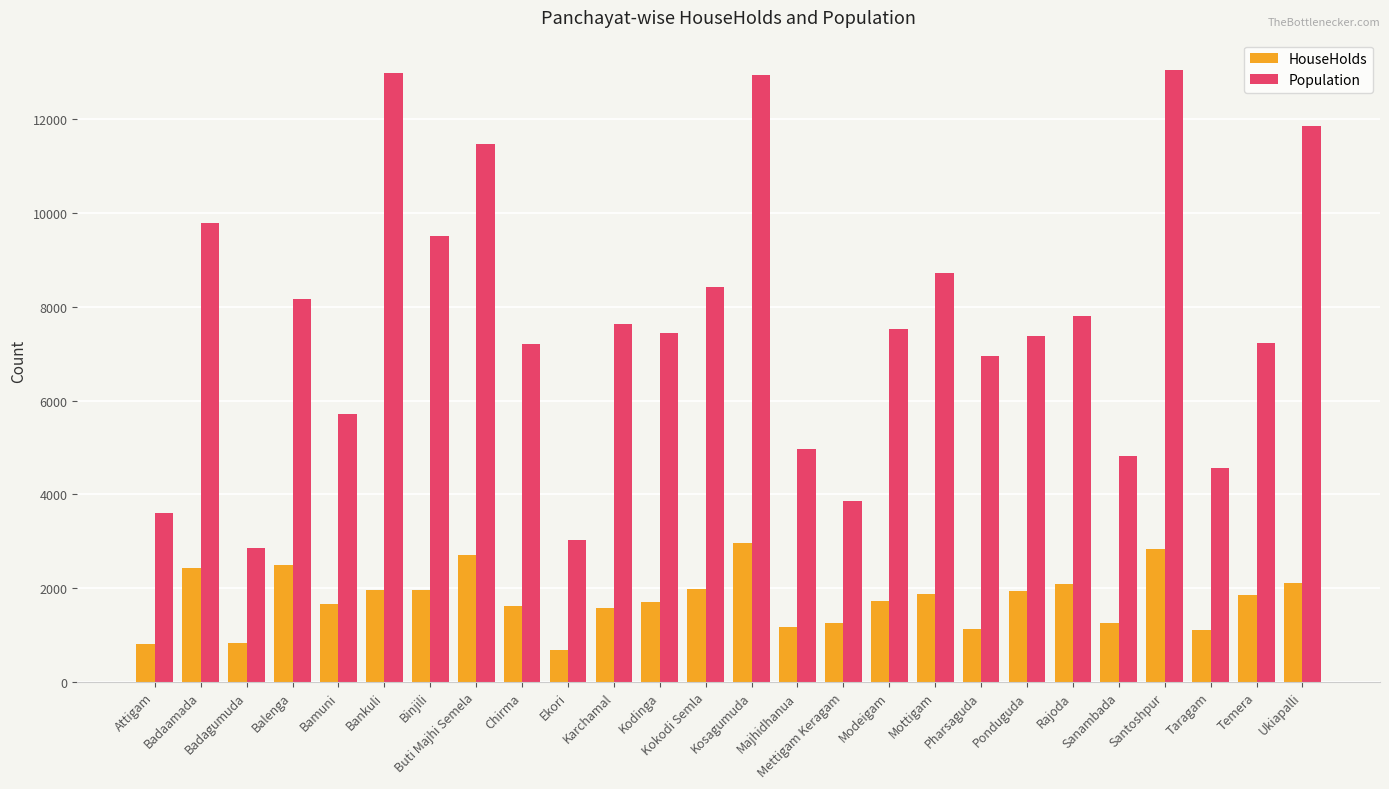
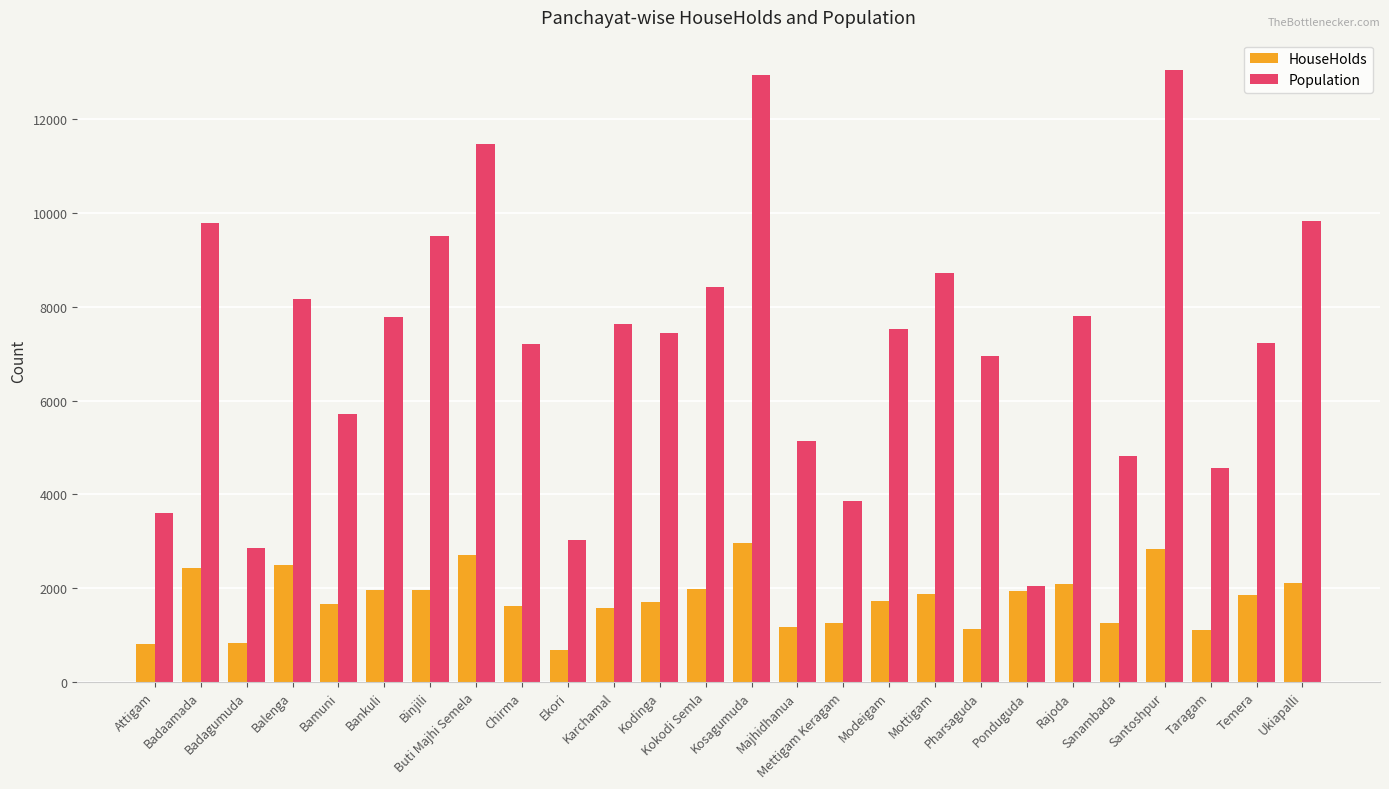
Population, Bankuli: 13000 -> 7800
Population, Majhidhanua: 5000 -> 5100
Population, Ponduguda: 7400 -> 2100
Population, Ukiapalli: 11900 -> 9800
